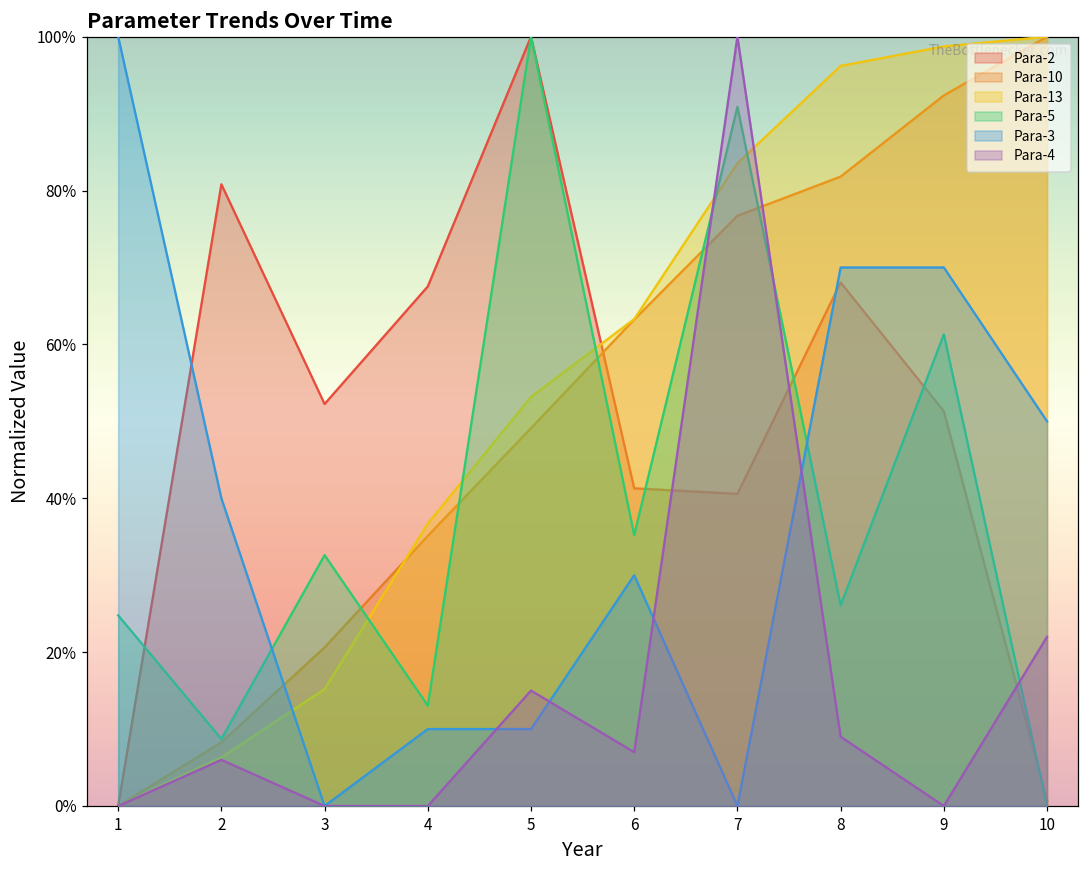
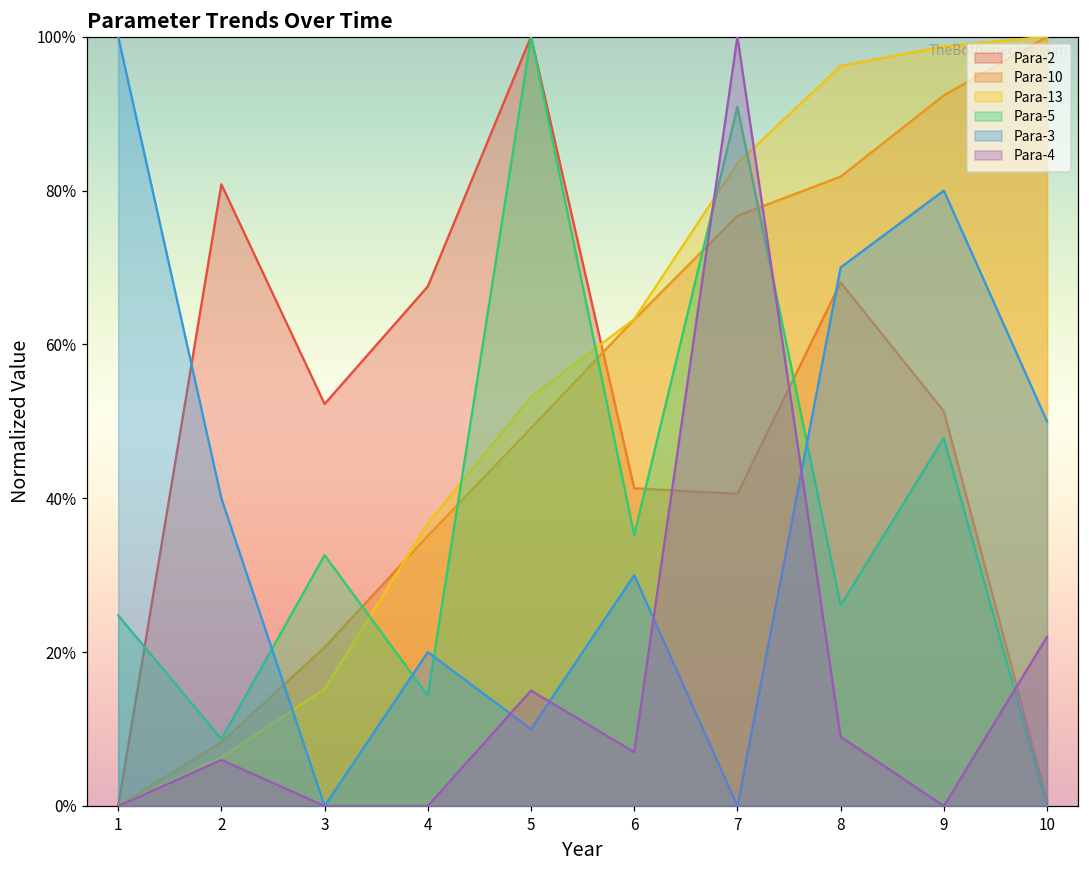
Para-5, 4: 13% -> 14%
Para-3, 4: 10% -> 20%
Para-5, 9: 61% -> 48%
Para-3, 9: 70% -> 80%
